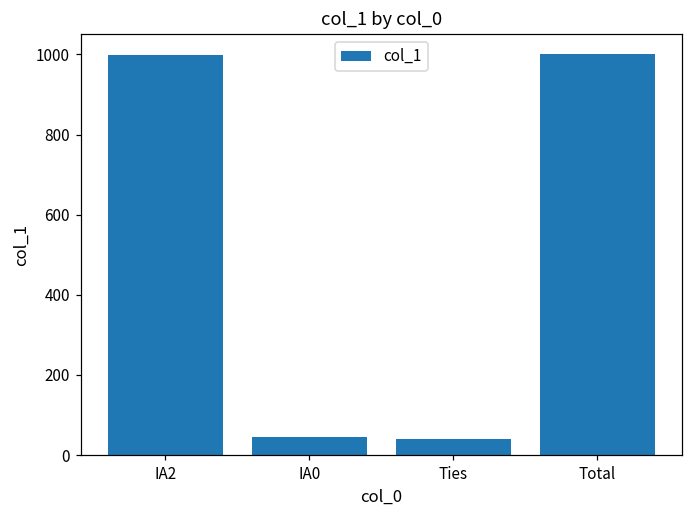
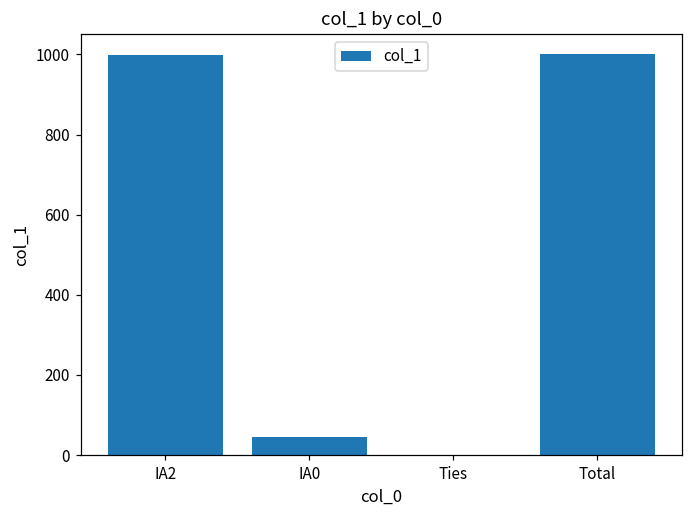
Ties: 40 -> 0
